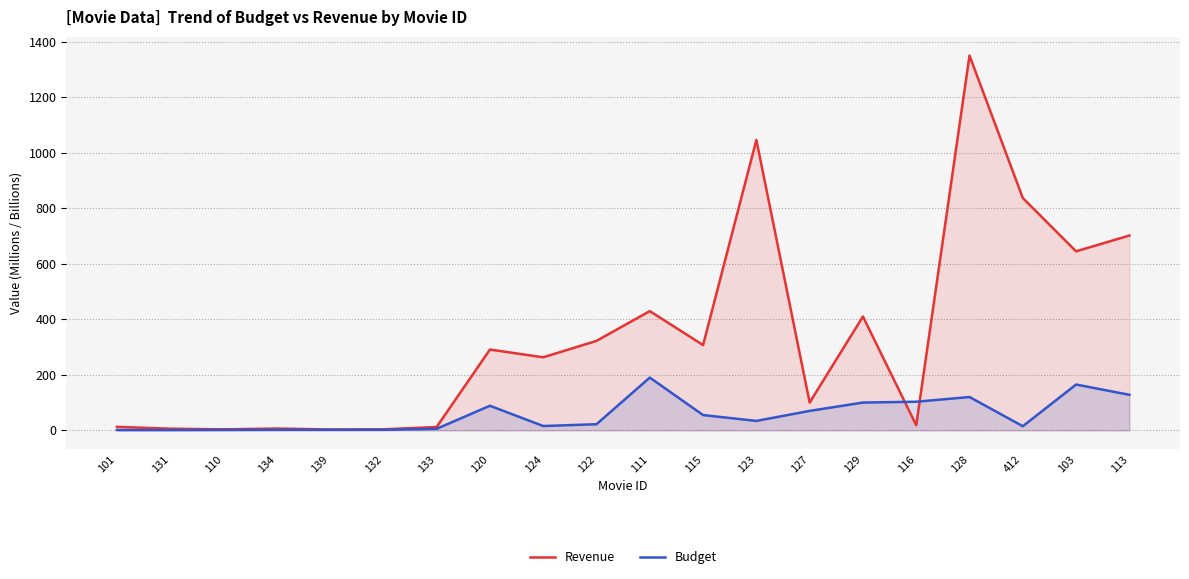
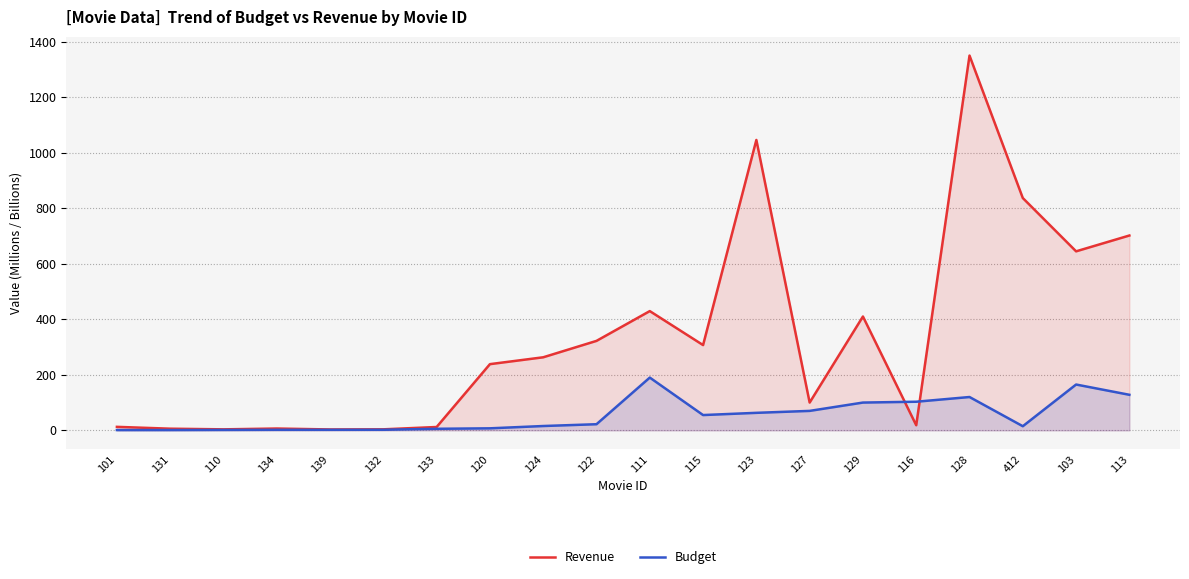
Revenue, 120: 290 -> 240
Budget, 120: 90 -> 10
Budget, 123: 30 -> 60
